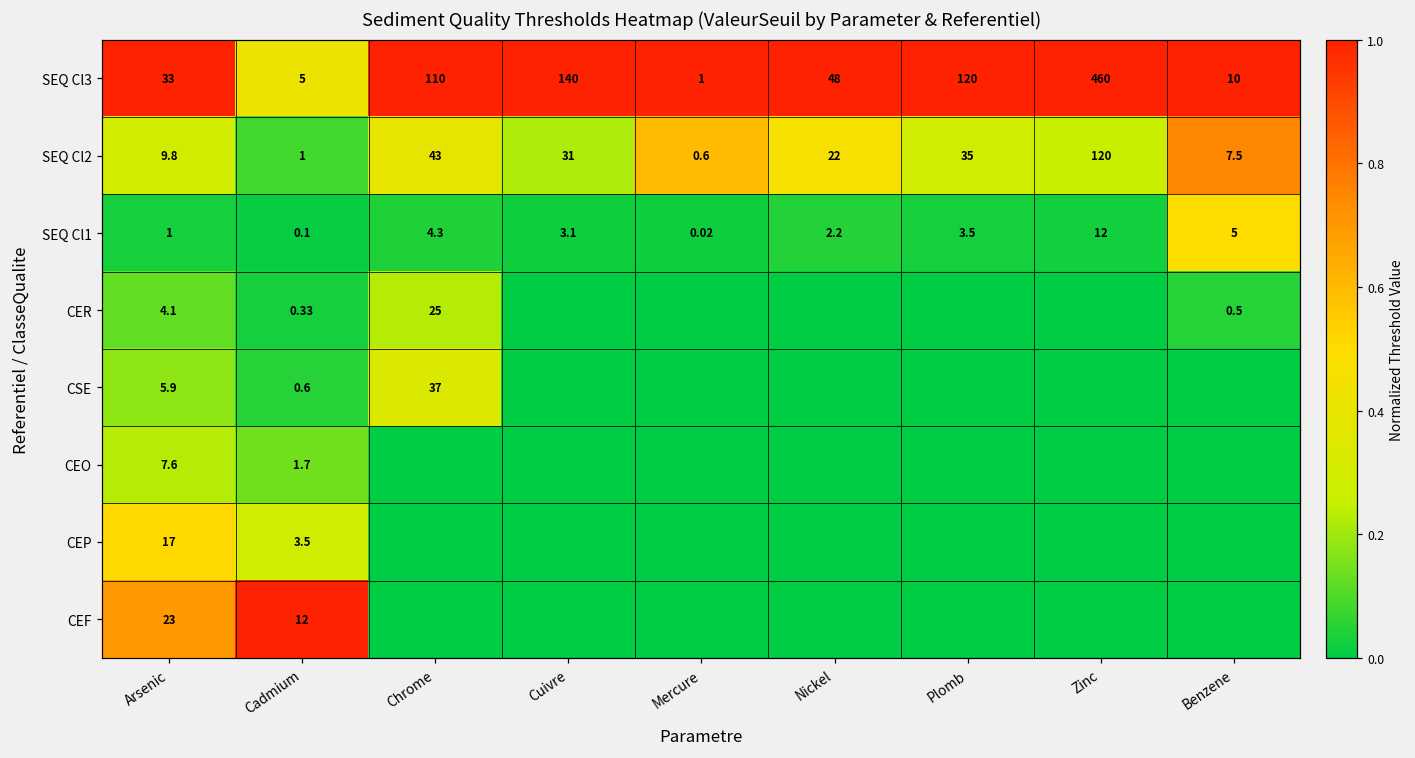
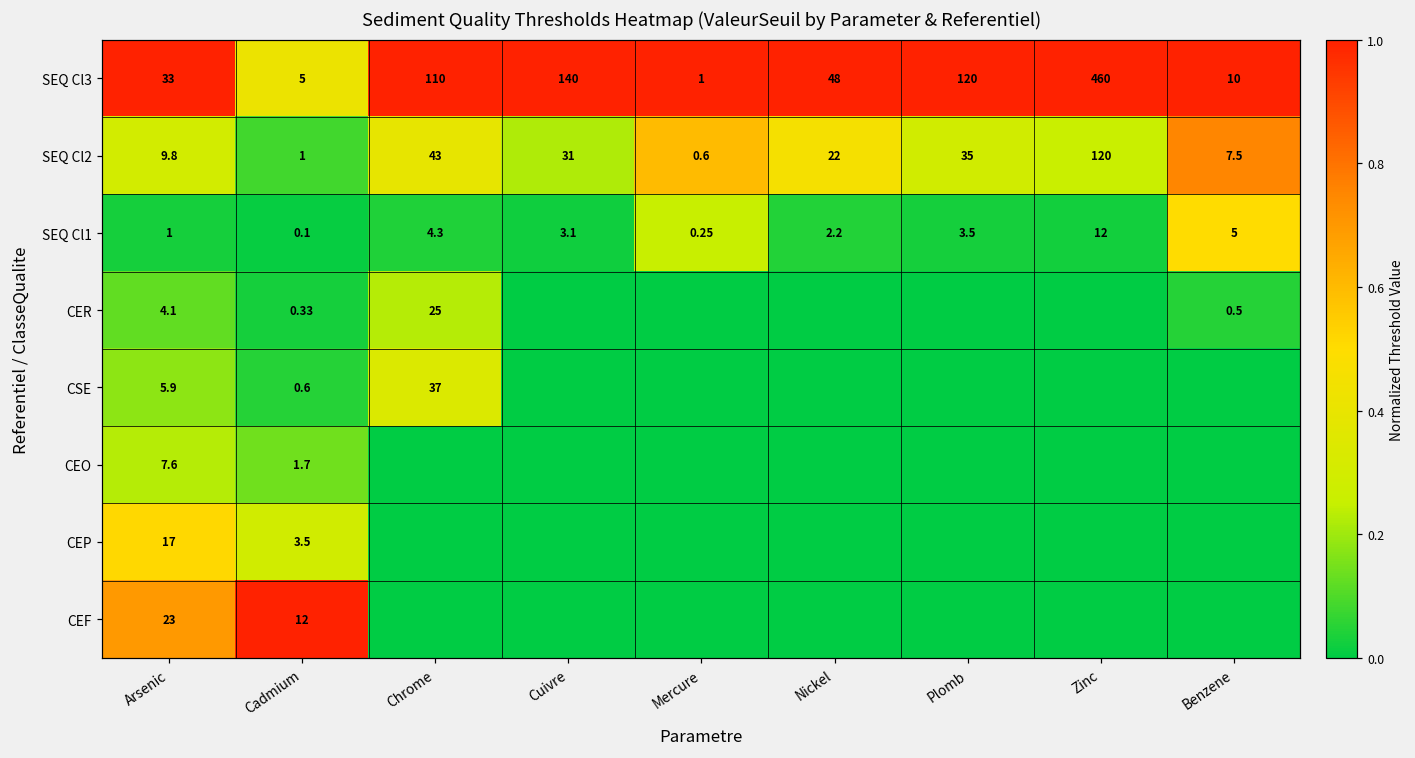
SEQ Cl1, Mercure: 0.02 -> 0.25
